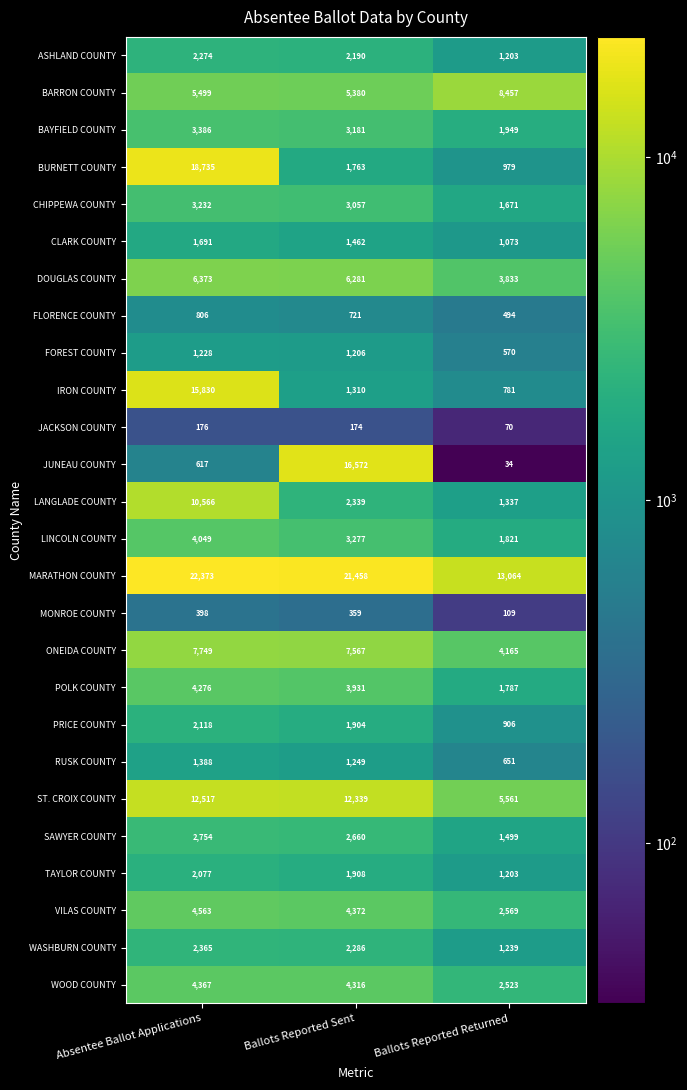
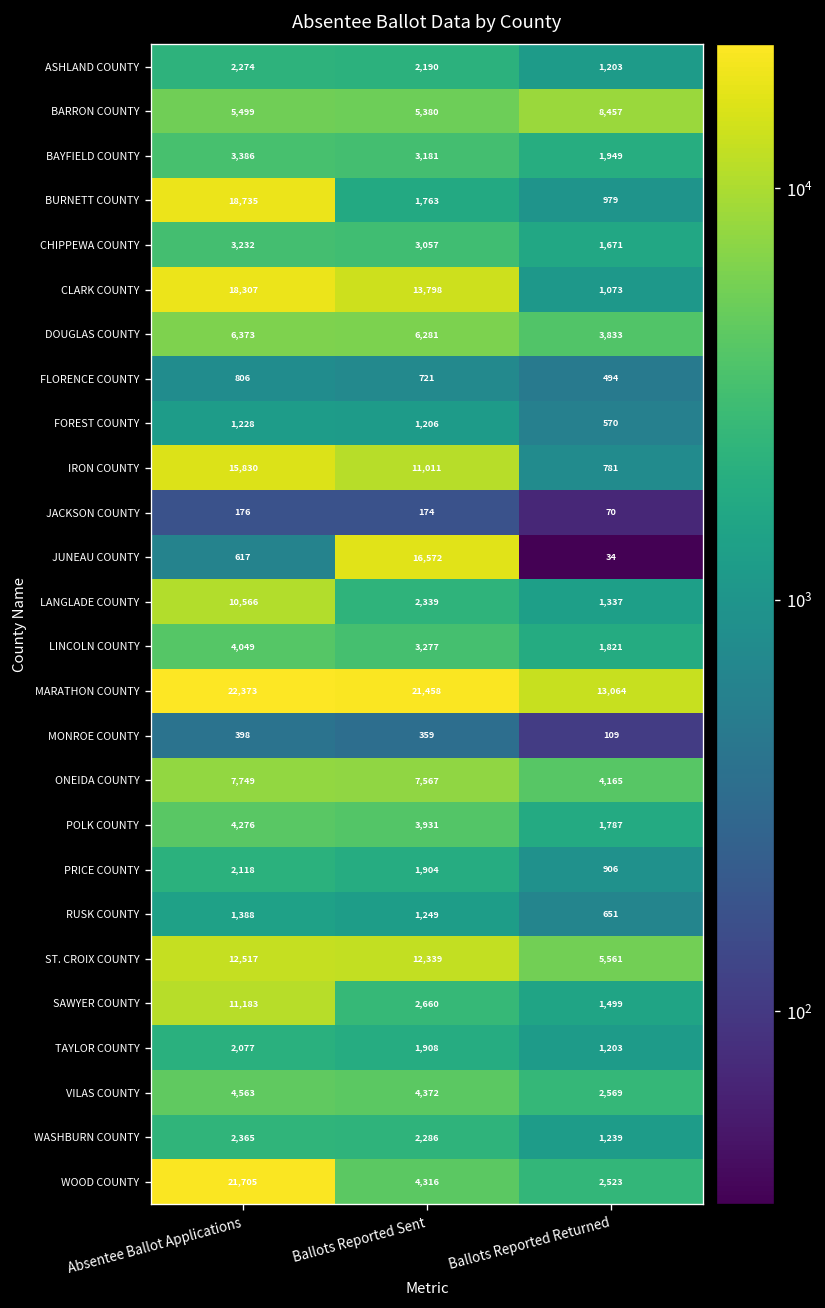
CLARK COUNTY, Absentee Ballot Applications: 1,691 -> 18,307
CLARK COUNTY, Ballots Reported Sent: 1,462 -> 13,798
IRON COUNTY, Ballots Reported Sent: 1,310 -> 11,011
SAWYER COUNTY, Absentee Ballot Applications: 2,754 -> 11,183
WOOD COUNTY, Absentee Ballot Applications: 4,367 -> 21,705
